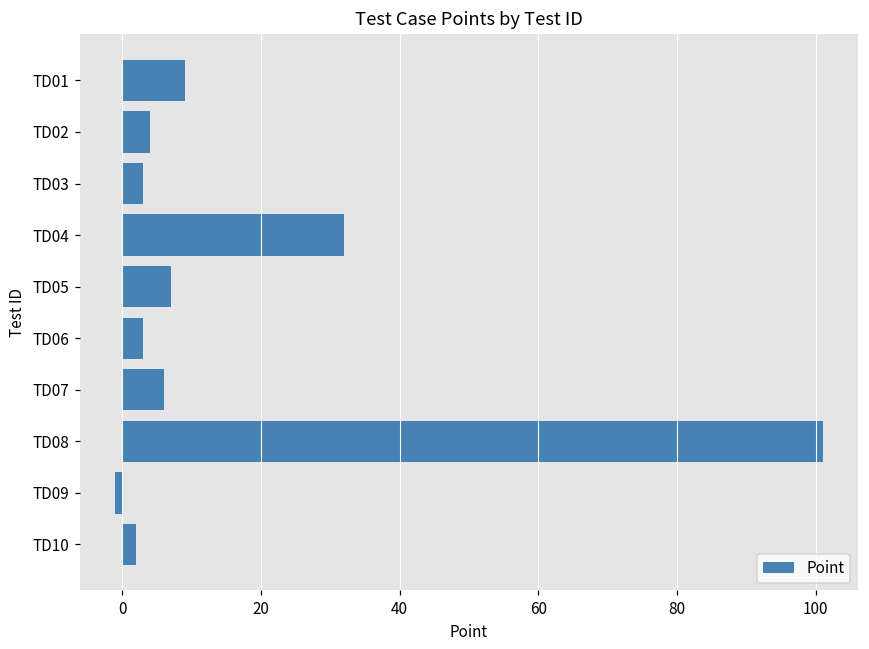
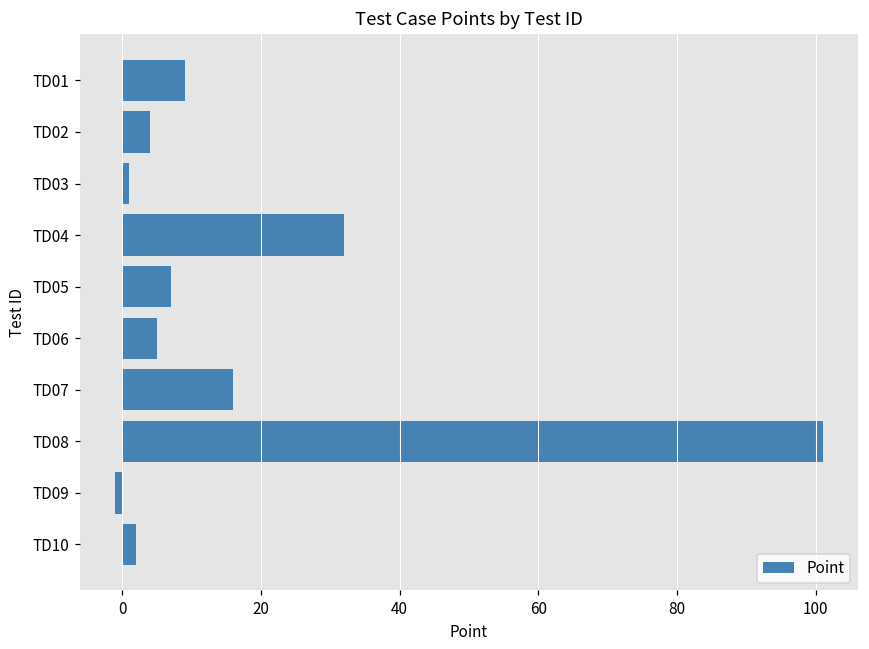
TD03: 3 -> 1
TD06: 3 -> 5
TD07: 6 -> 16
